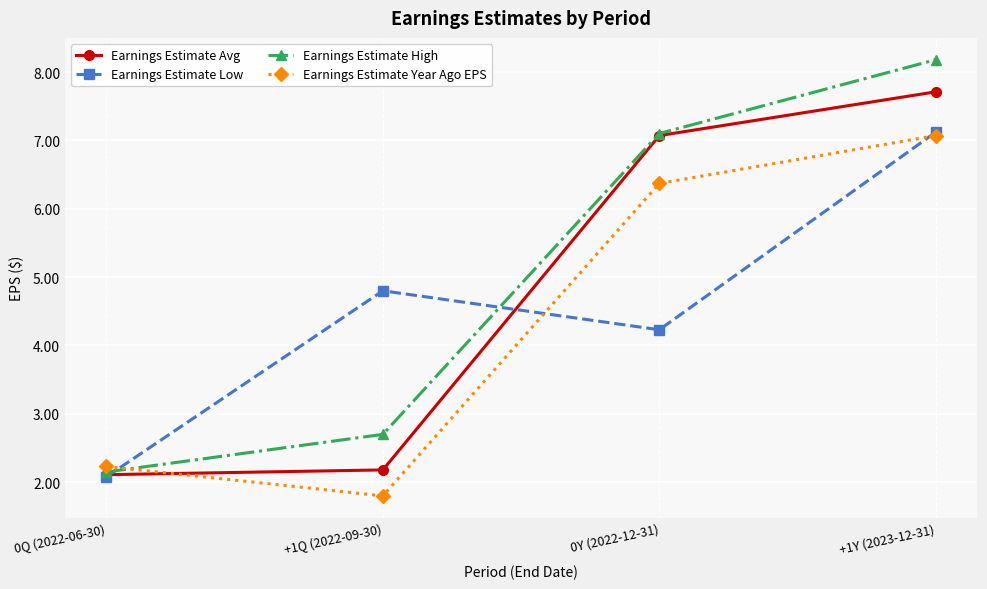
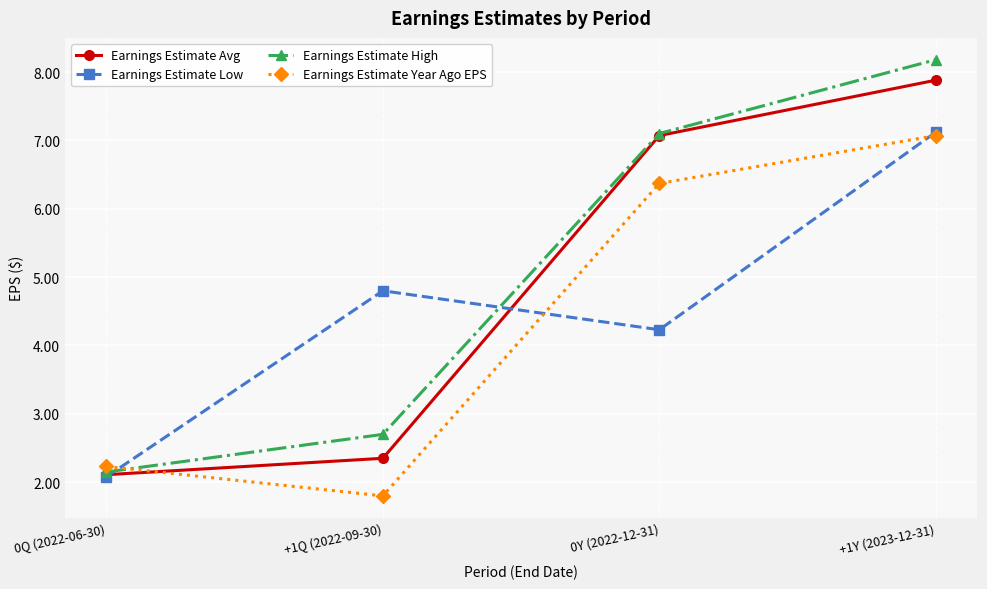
Earnings Estimate Avg, +1Q (2022-09-30): 2.2 -> 2.4
Earnings Estimate Avg, +1Y (2023-12-31): 7.7 -> 7.9
